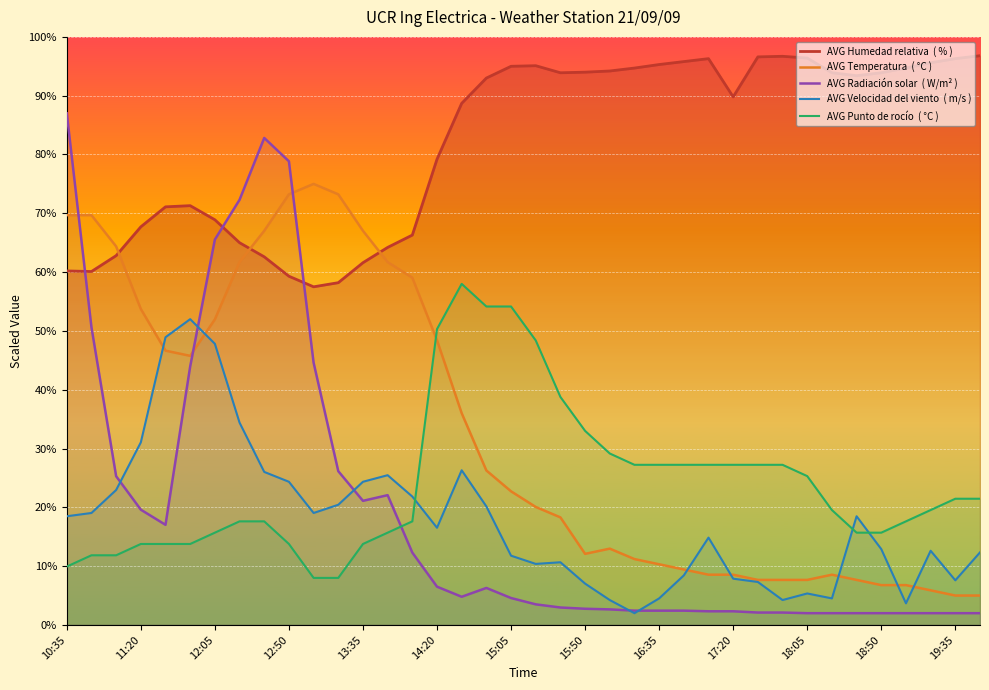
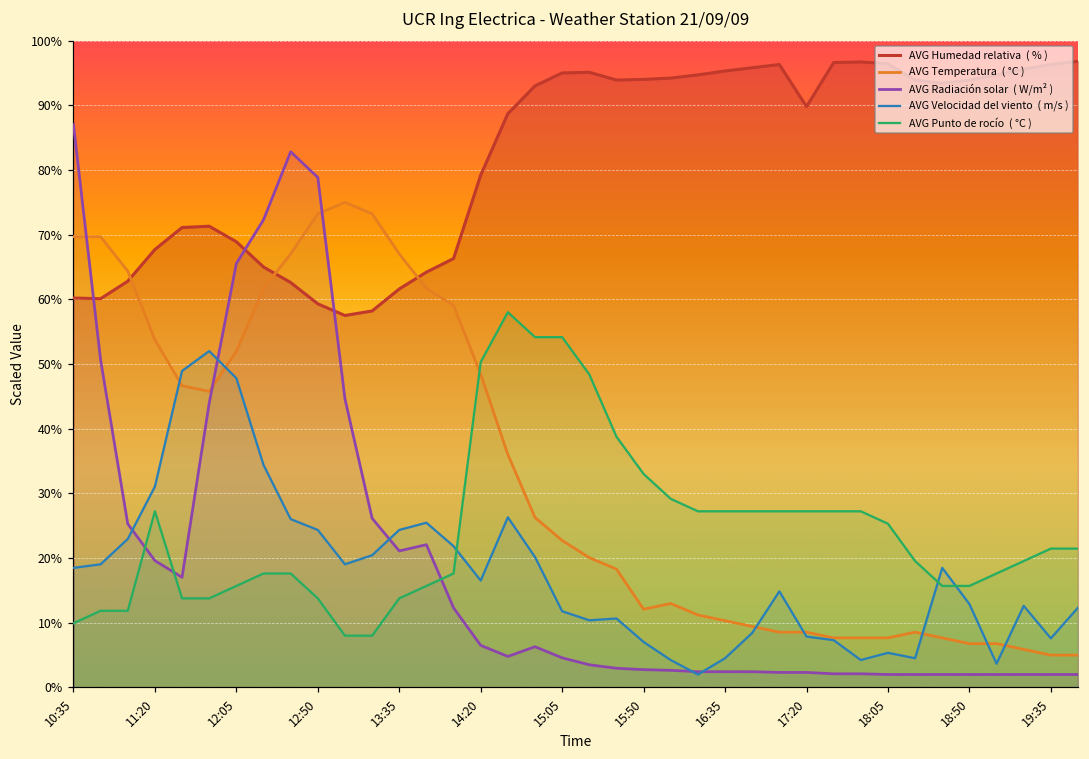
AVG Punto de rocío ( °C ), 11:20: 14% -> 27%
